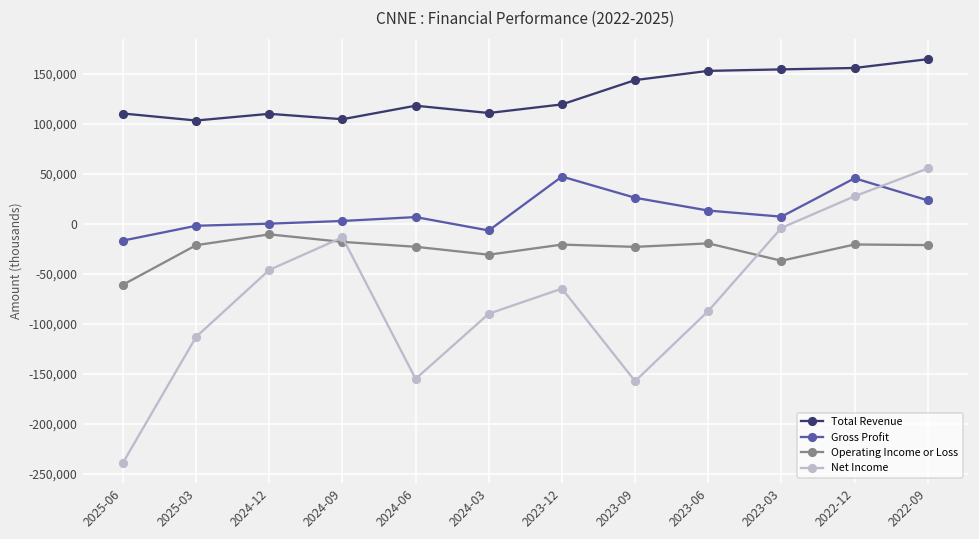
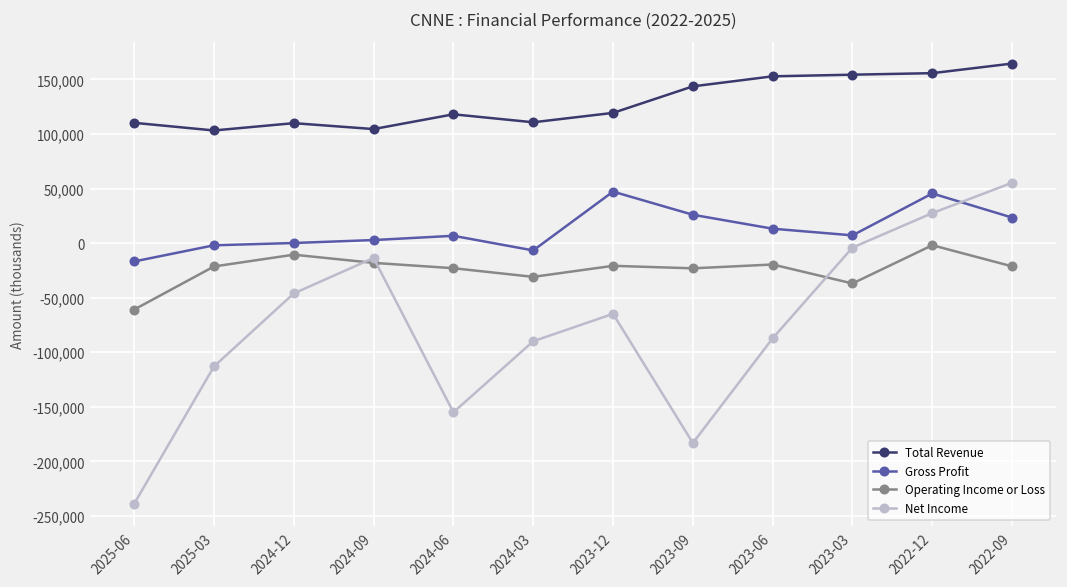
Net Income, 2023-09: -160,000 -> -180,000
Operating Income or Loss, 2022-12: -20,000 -> 0
